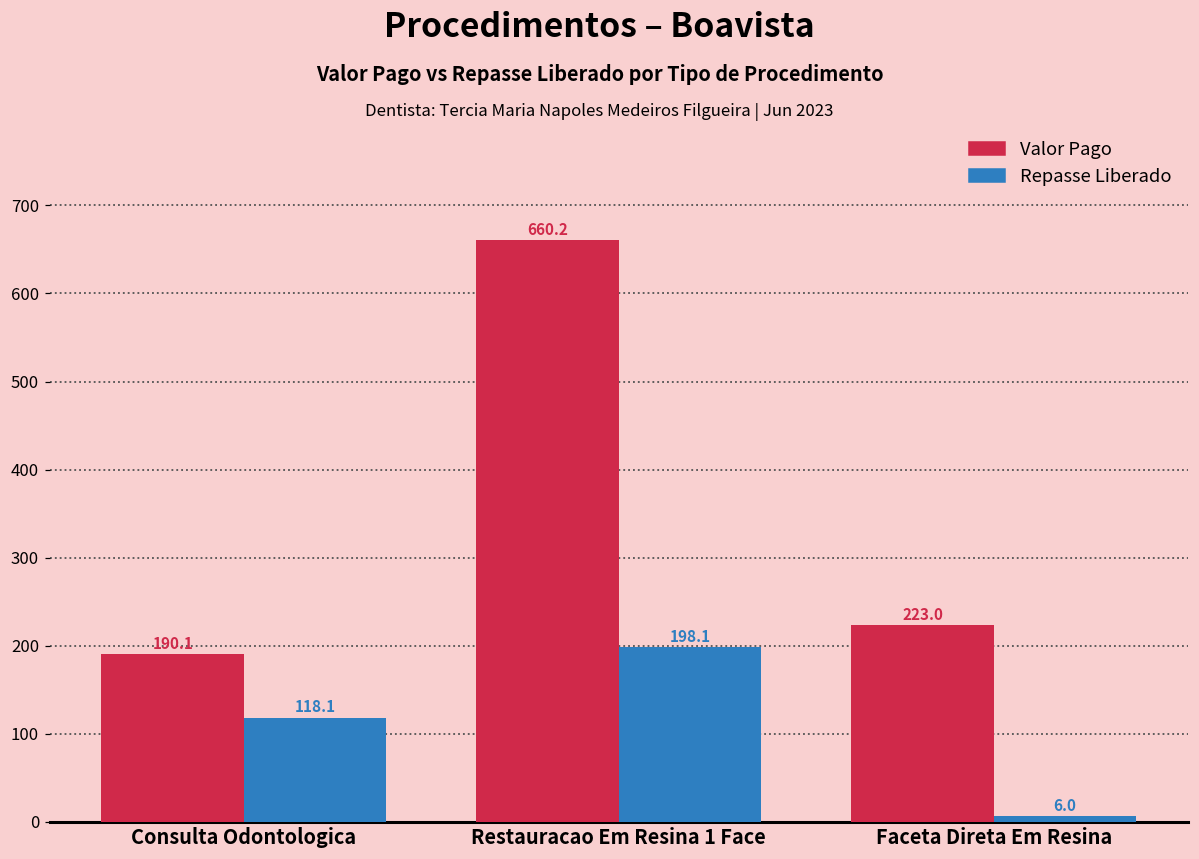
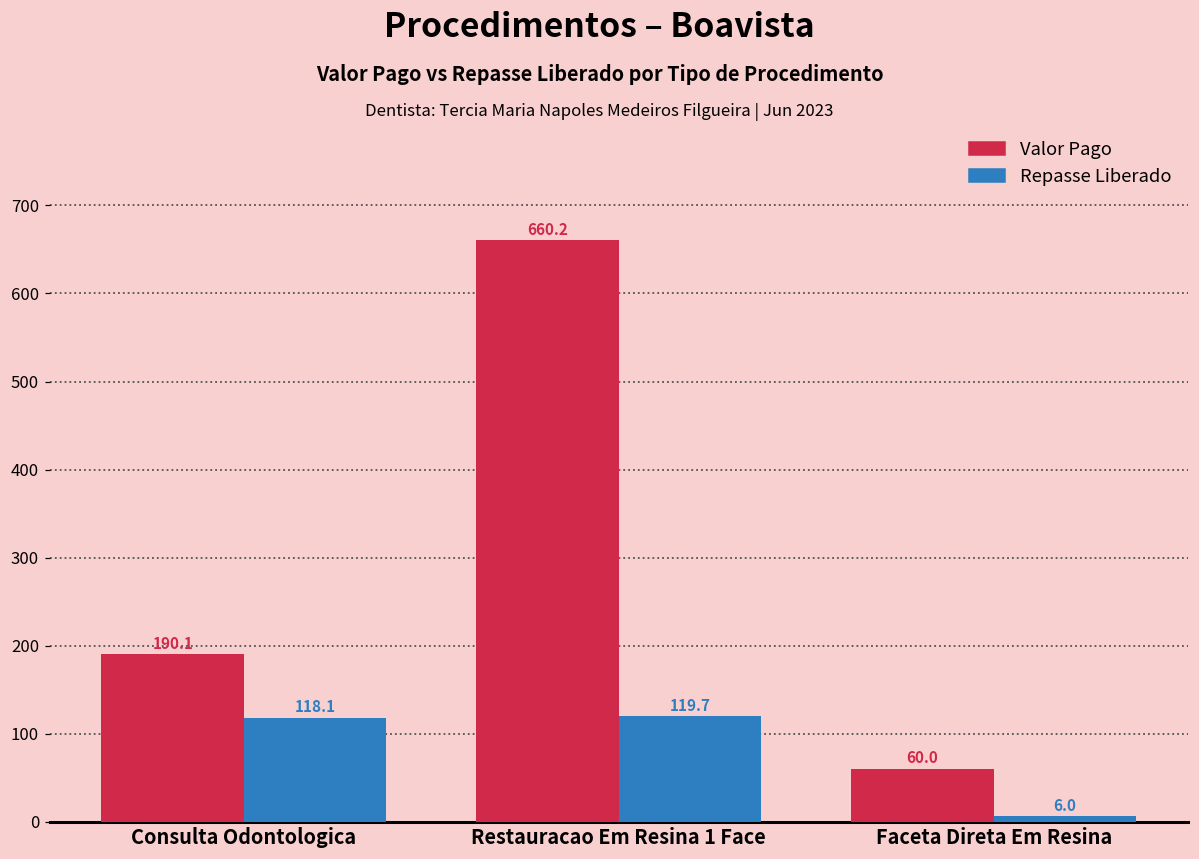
Repasse Liberado, Restauracao Em Resina 1 Face: 198.1 -> 119.7
Valor Pago, Faceta Direta Em Resina: 223.0 -> 60.0
